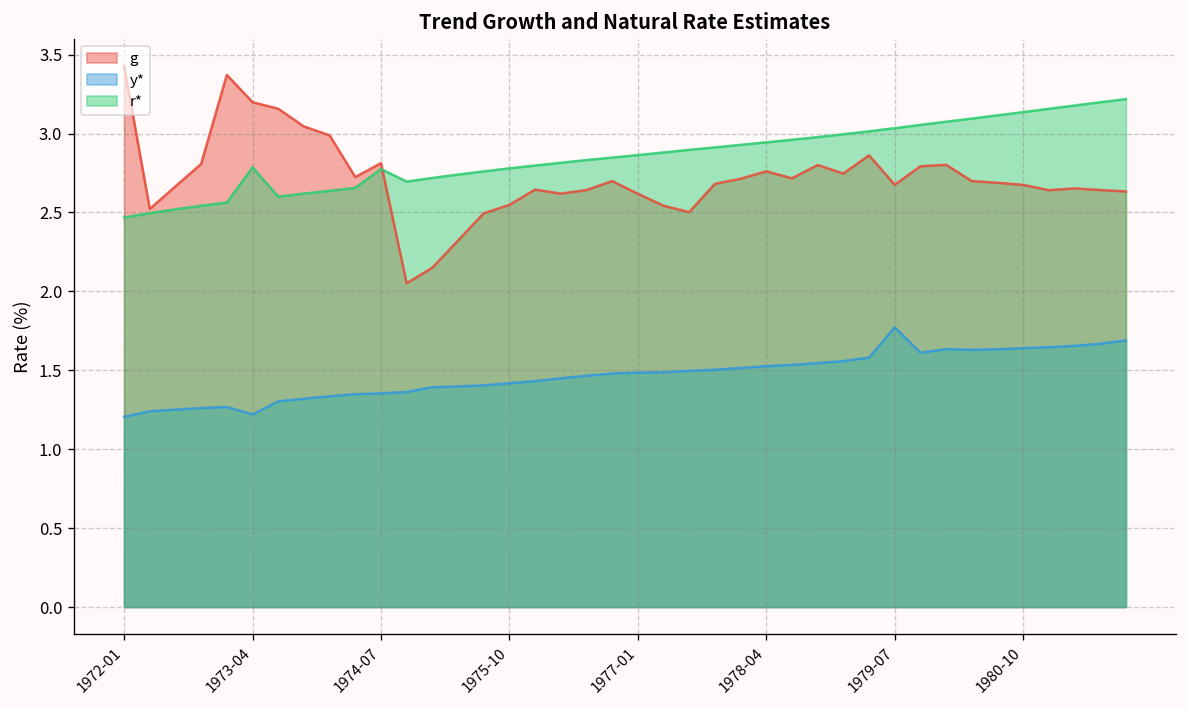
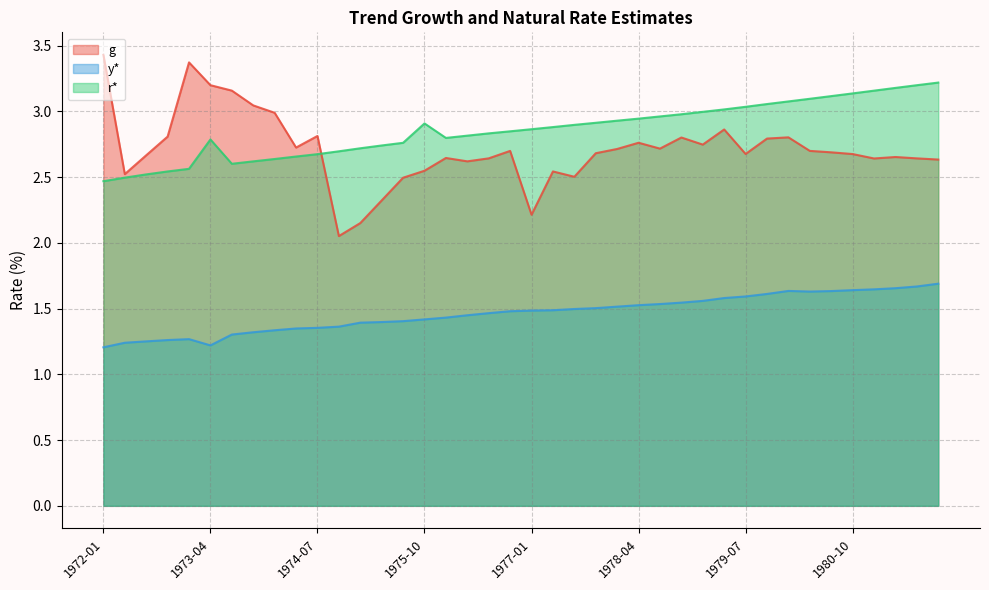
r*, 1974-07: 2.78 -> 2.67
r*, 1975-10: 2.78 -> 2.91
g, 1977-01: 2.62 -> 2.21
y*, 1979-07: 1.77 -> 1.59
